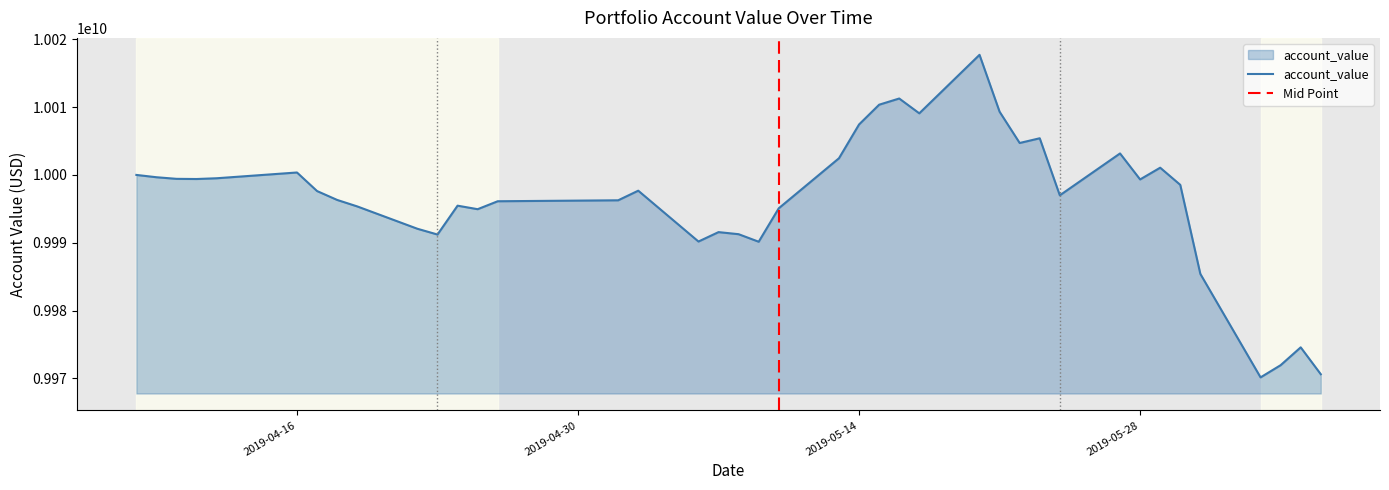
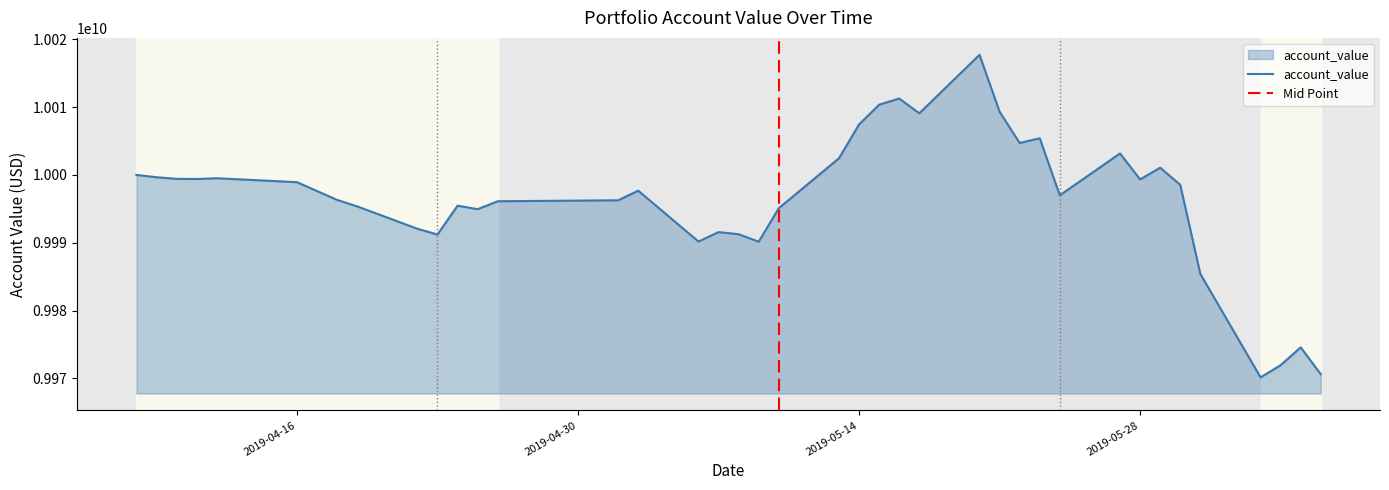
2019-04-16: 10000000000 -> 9999000000
